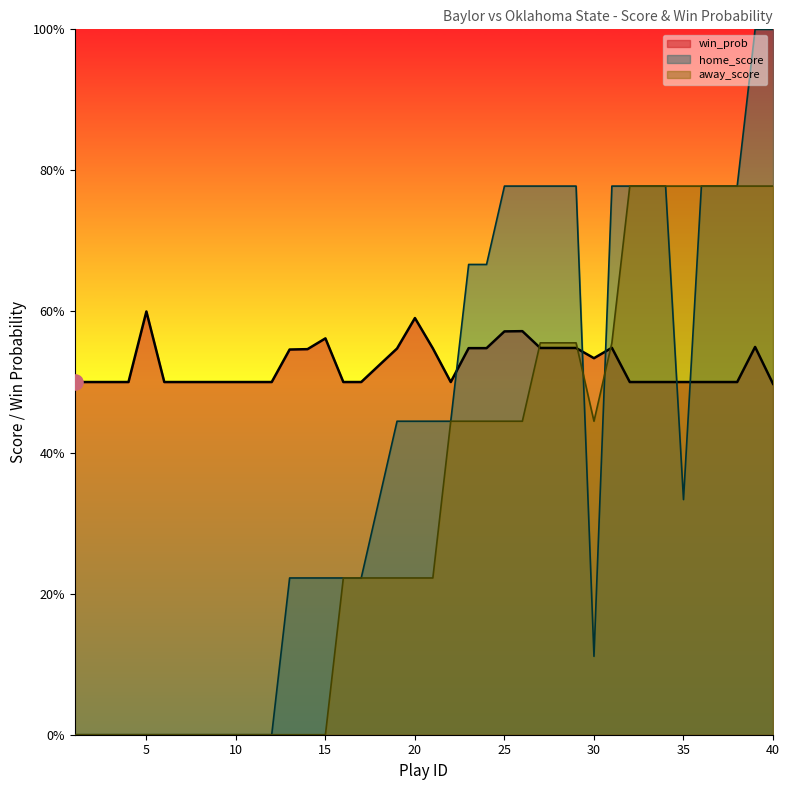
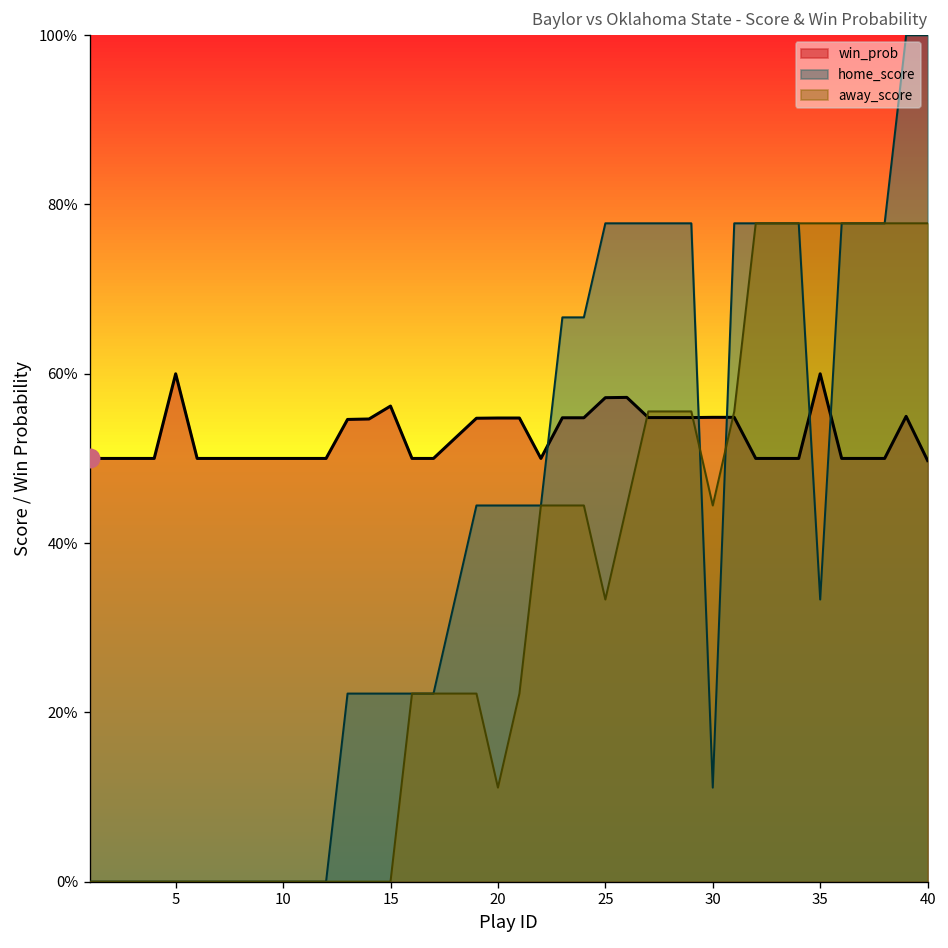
win_prob, 20: 59% -> 55%
away_score, 20: 22% -> 11%
away_score, 25: 44% -> 33%
win_prob, 30: 53% -> 55%
win_prob, 35: 50% -> 60%
